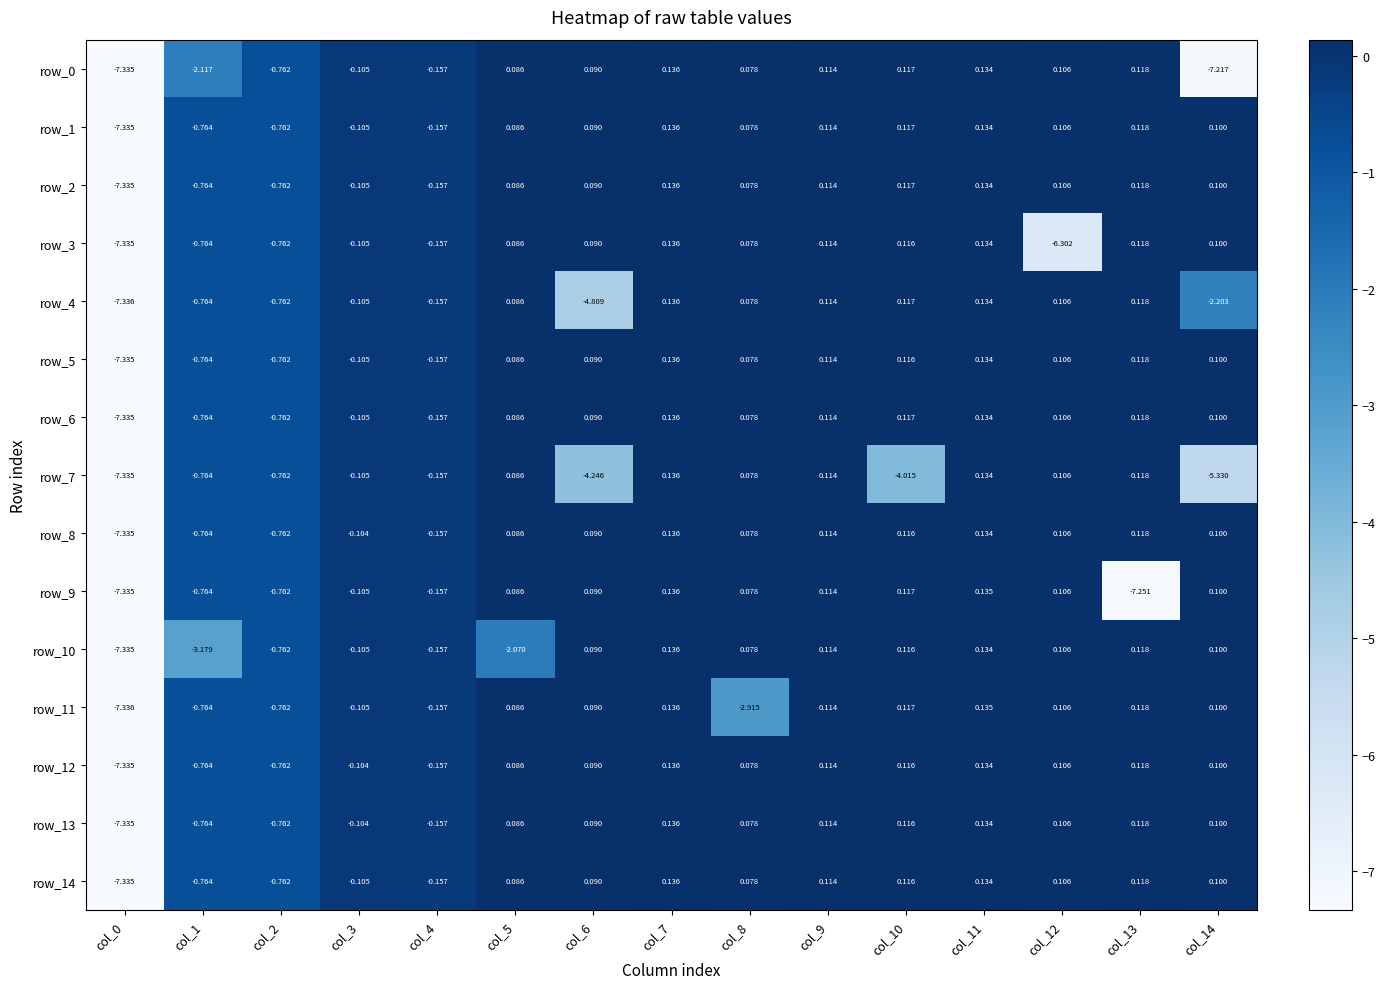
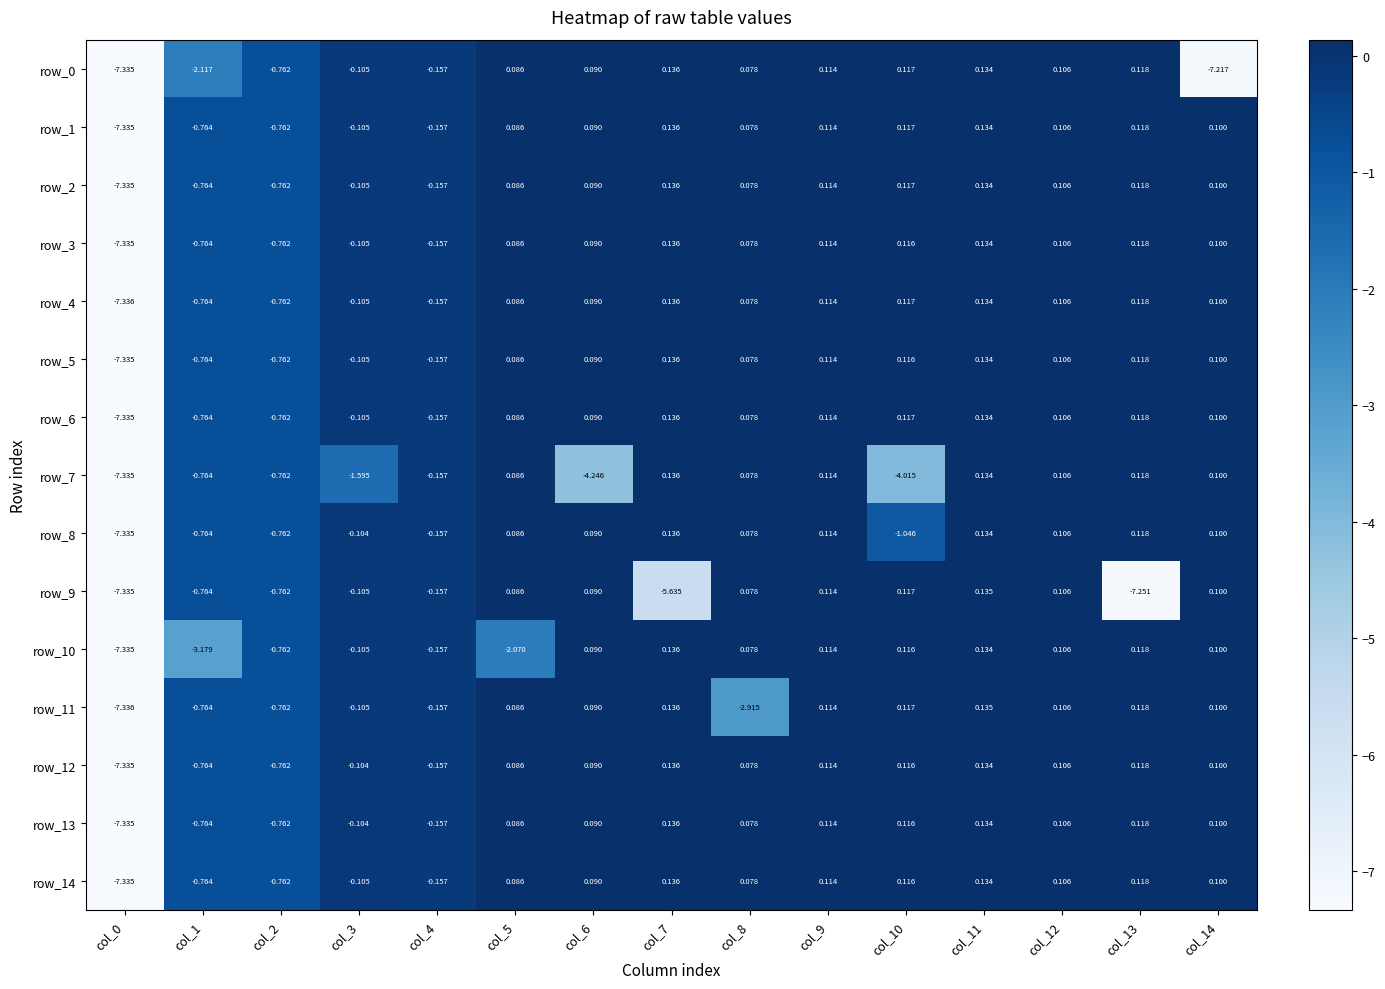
row_3, col_12: -6.302 -> 0.106
row_4, col_6: -4.809 -> 0.090
row_4, col_14: -2.203 -> 0.100
row_7, col_3: -0.105 -> -1.595
row_7, col_14: -5.330 -> 0.100
row_8, col_10: 0.116 -> -1.046
row_9, col_7: 0.136 -> -5.635
